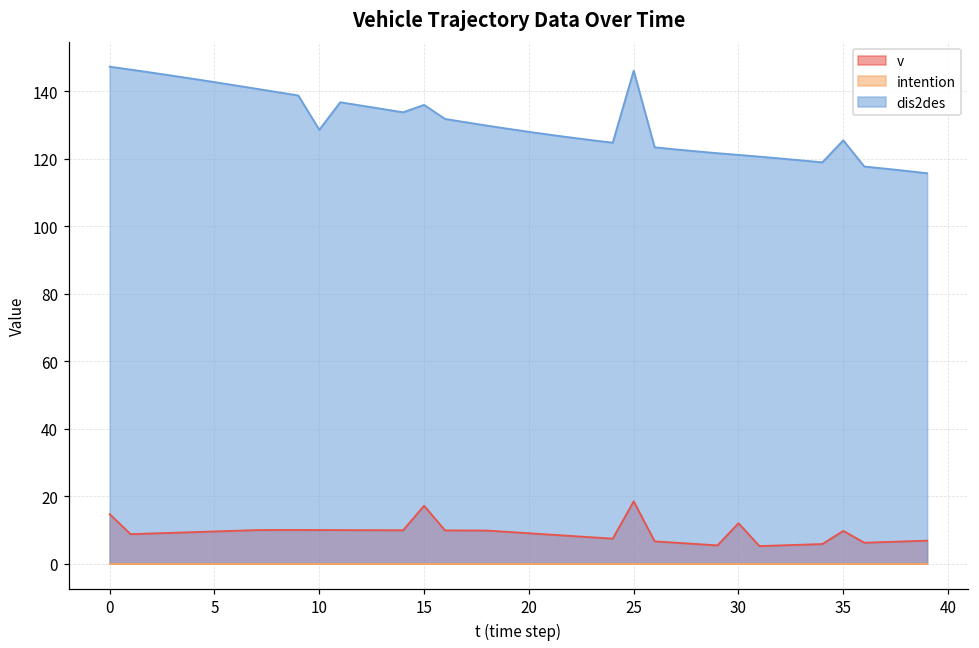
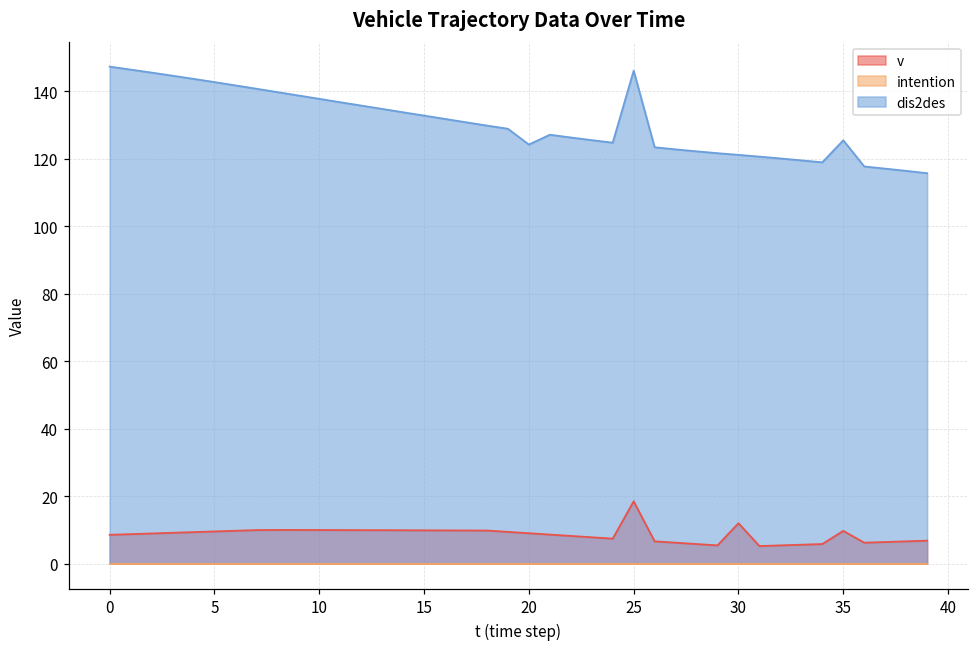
v, 0: 15 -> 9
dis2des, 10: 129 -> 138
v, 15: 17 -> 10
dis2des, 15: 136 -> 133
dis2des, 20: 128 -> 124
